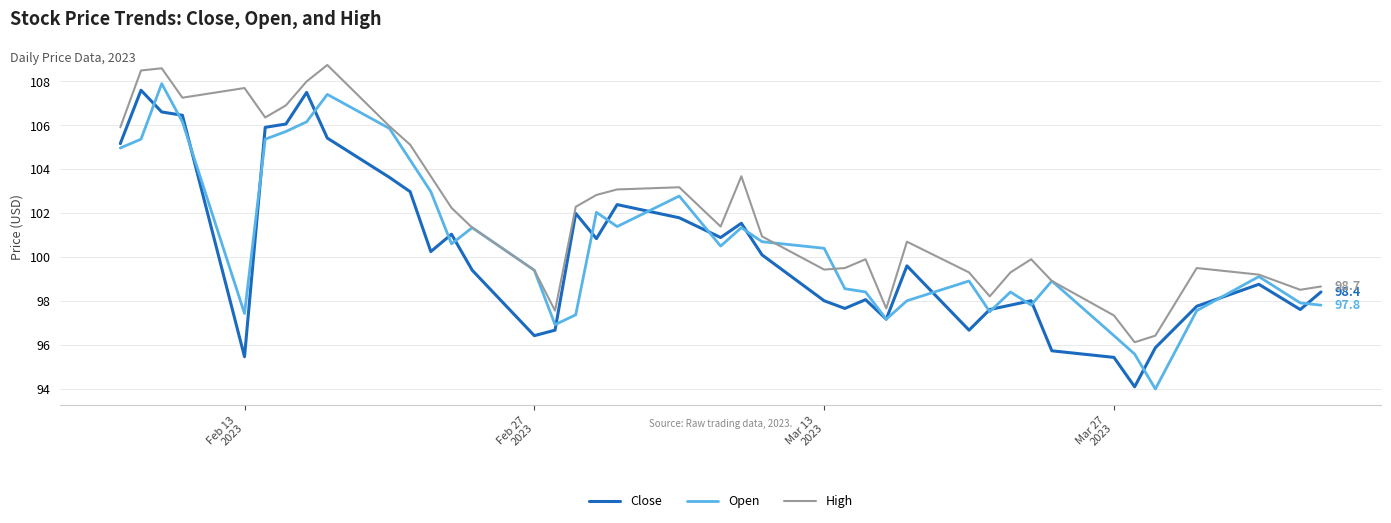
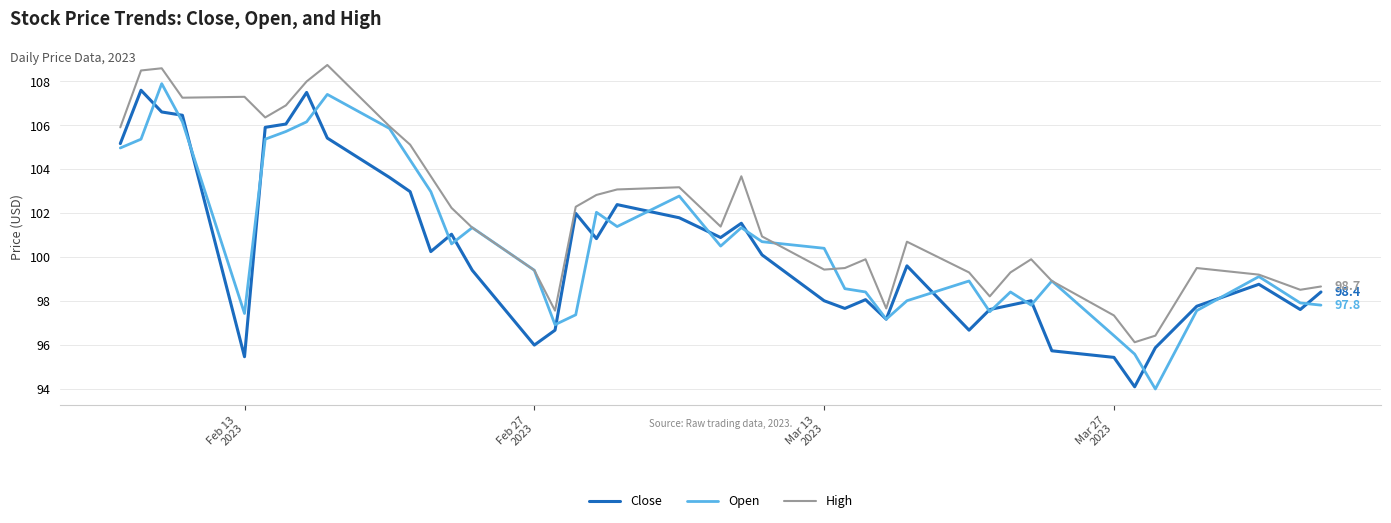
High, Feb 13 2023: 107.7 -> 107.3
Close, Feb 27 2023: 96.4 -> 96.0
